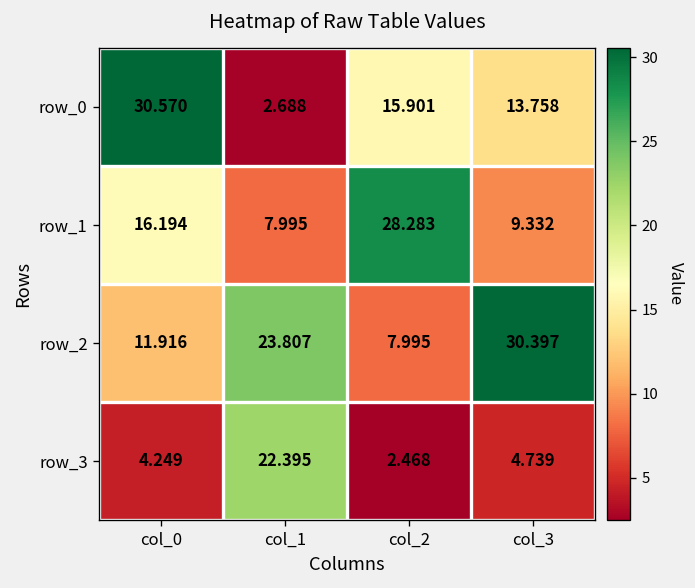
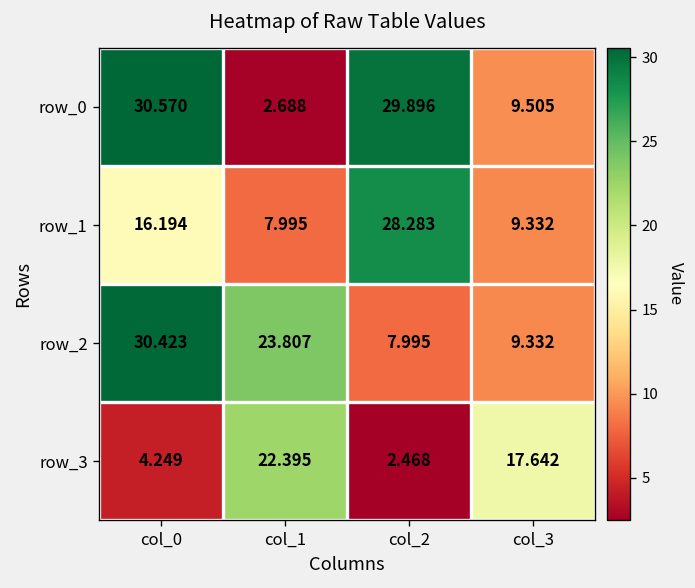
row_0, col_2: 15.901 -> 29.896
row_0, col_3: 13.758 -> 9.505
row_2, col_0: 11.916 -> 30.423
row_2, col_3: 30.397 -> 9.332
row_3, col_3: 4.739 -> 17.642
